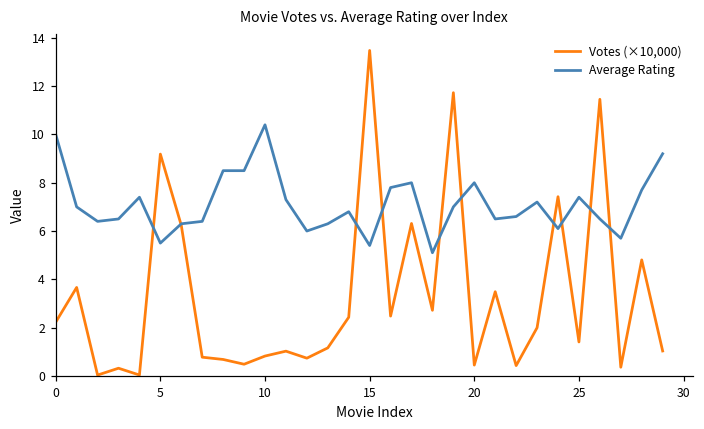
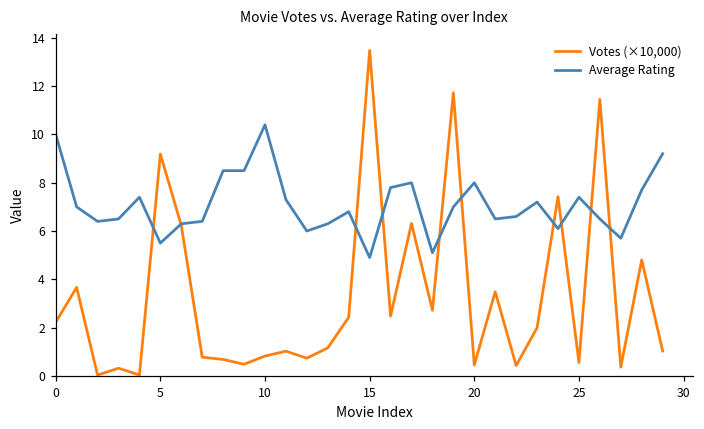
Average Rating, 15: 5.4 -> 4.9
Votes (×10,000), 25: 1.4 -> 0.6
